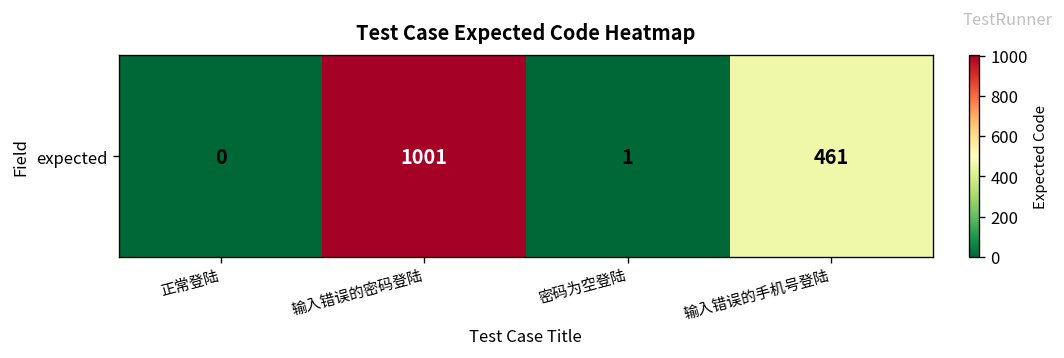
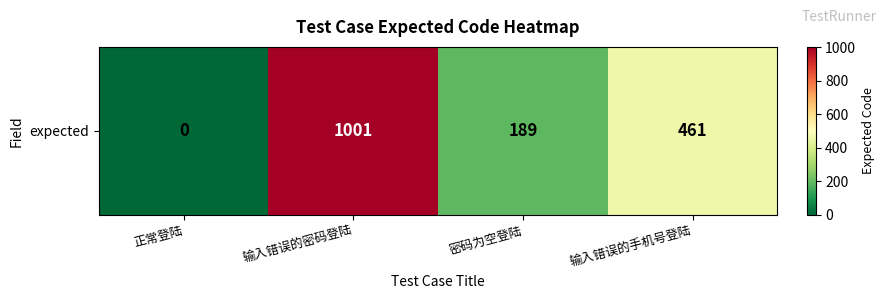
expected, 密码为空登陆: 1 -> 189
